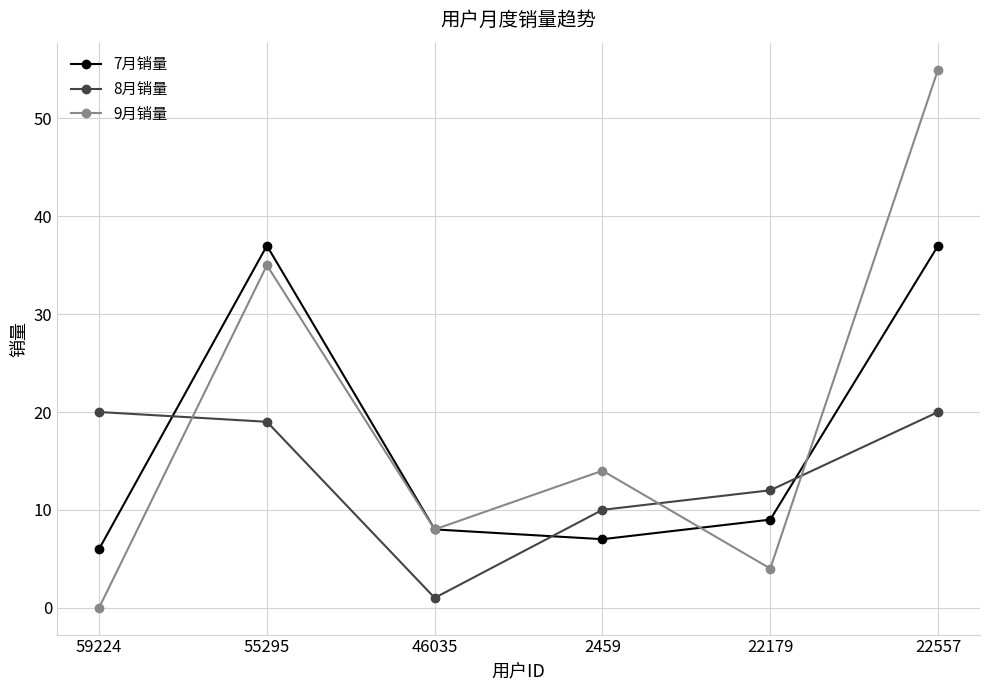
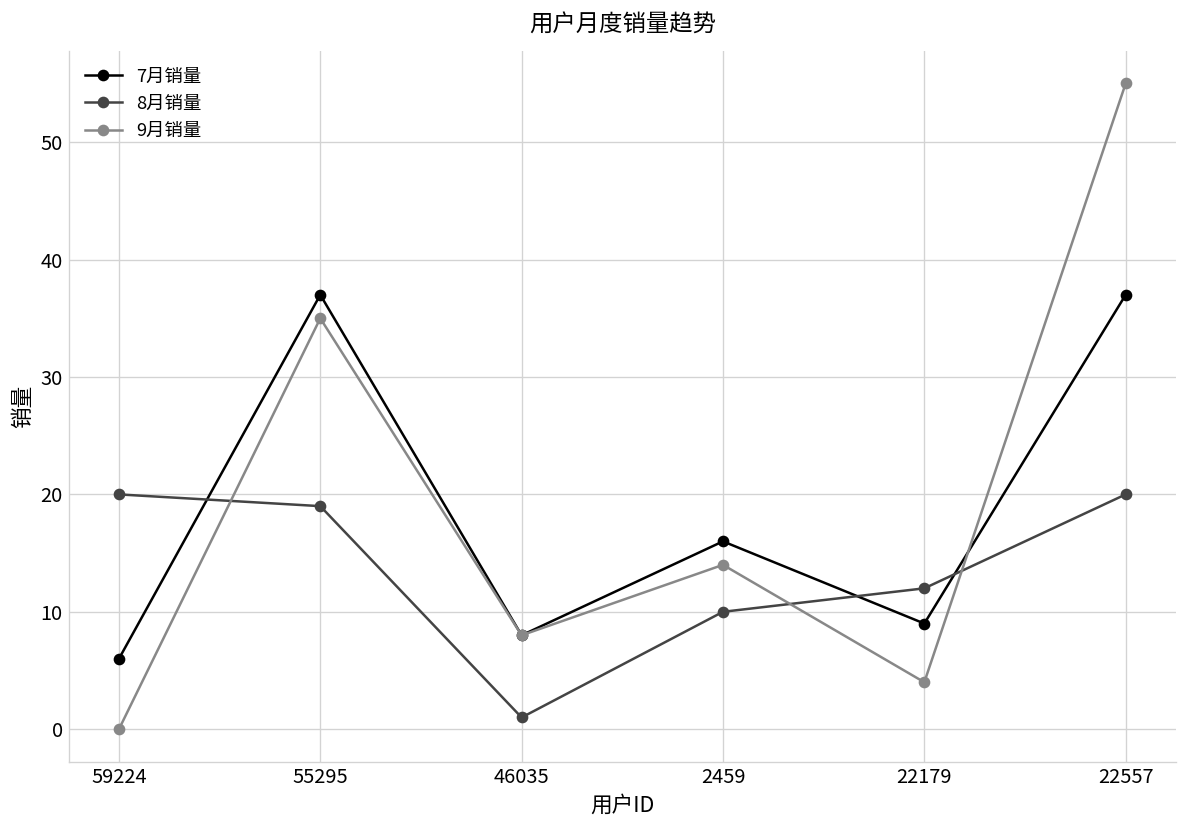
7月销量, 2459: 7 -> 16
